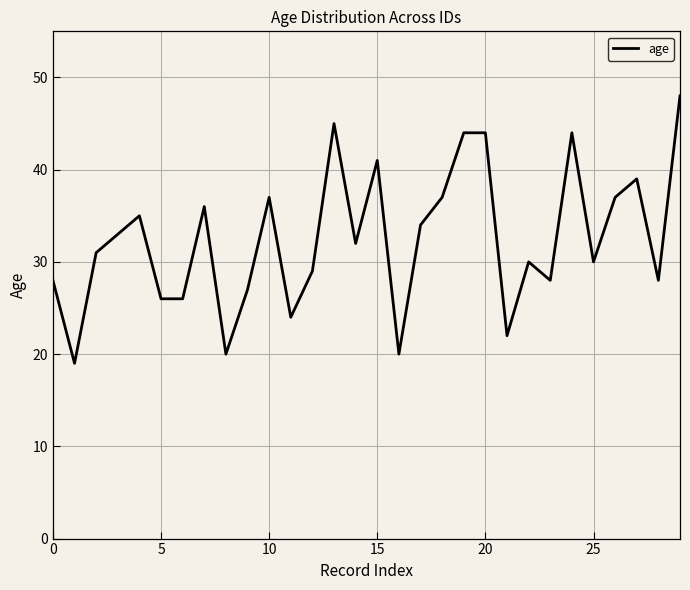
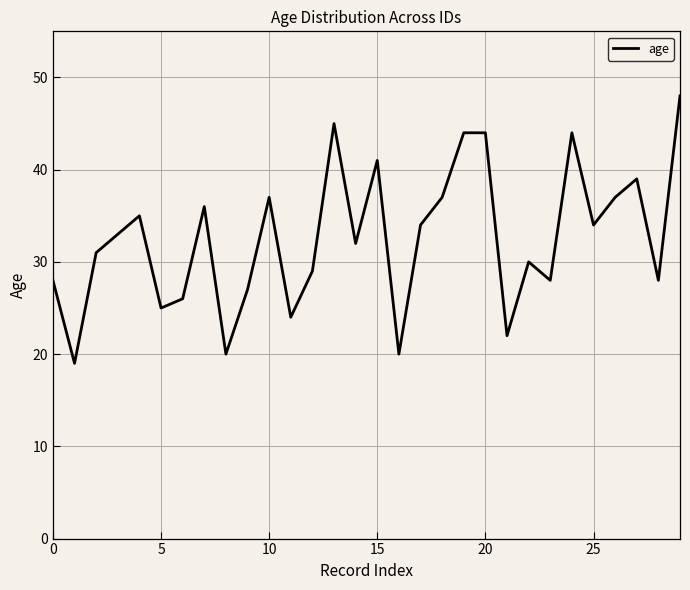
5: 26 -> 25
25: 30 -> 34
